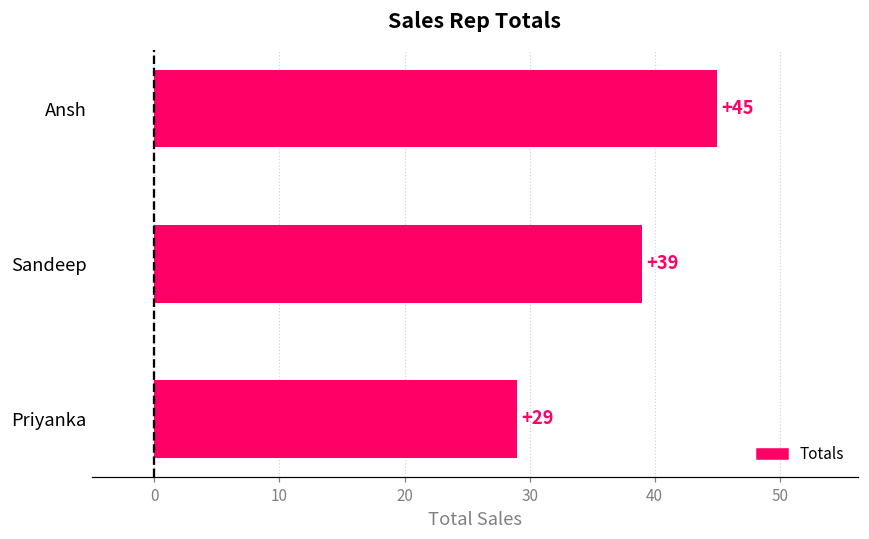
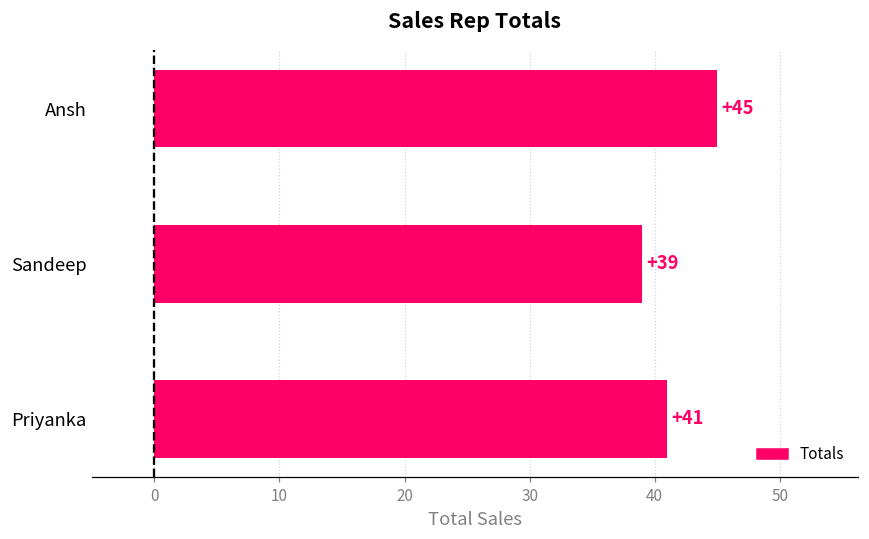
Priyanka: +29 -> +41
